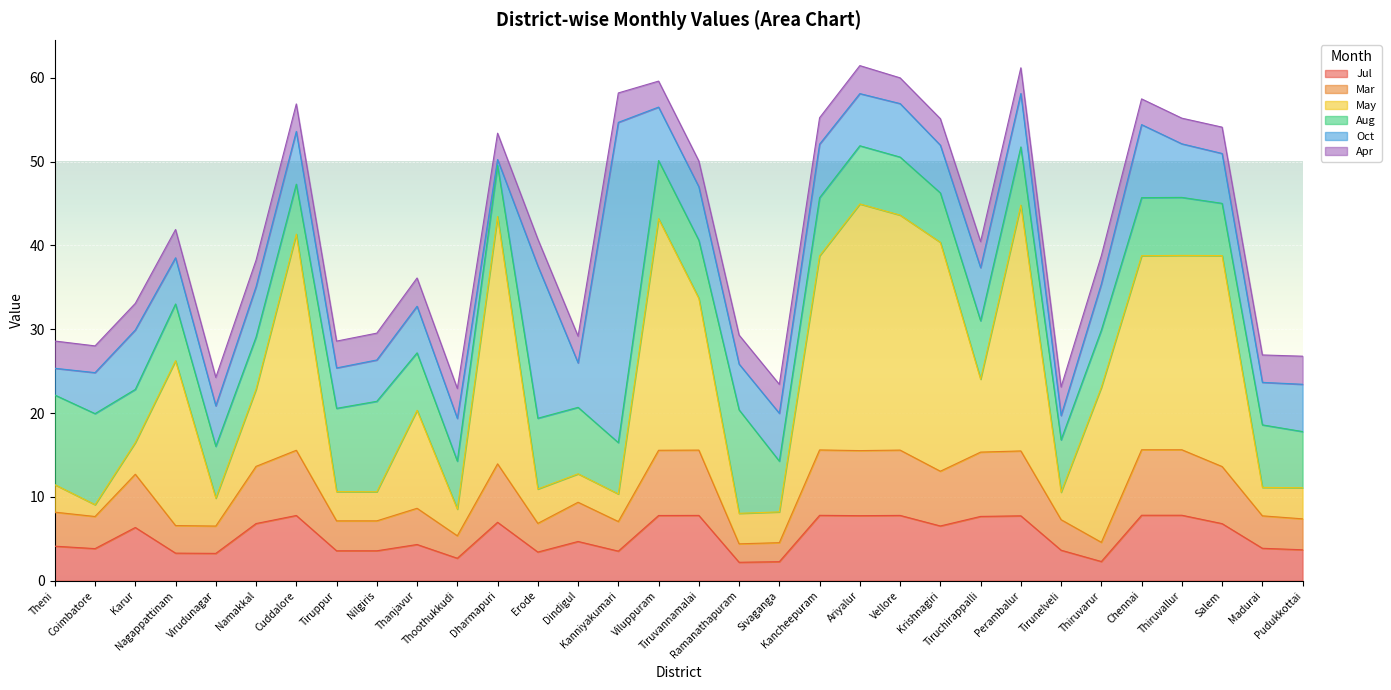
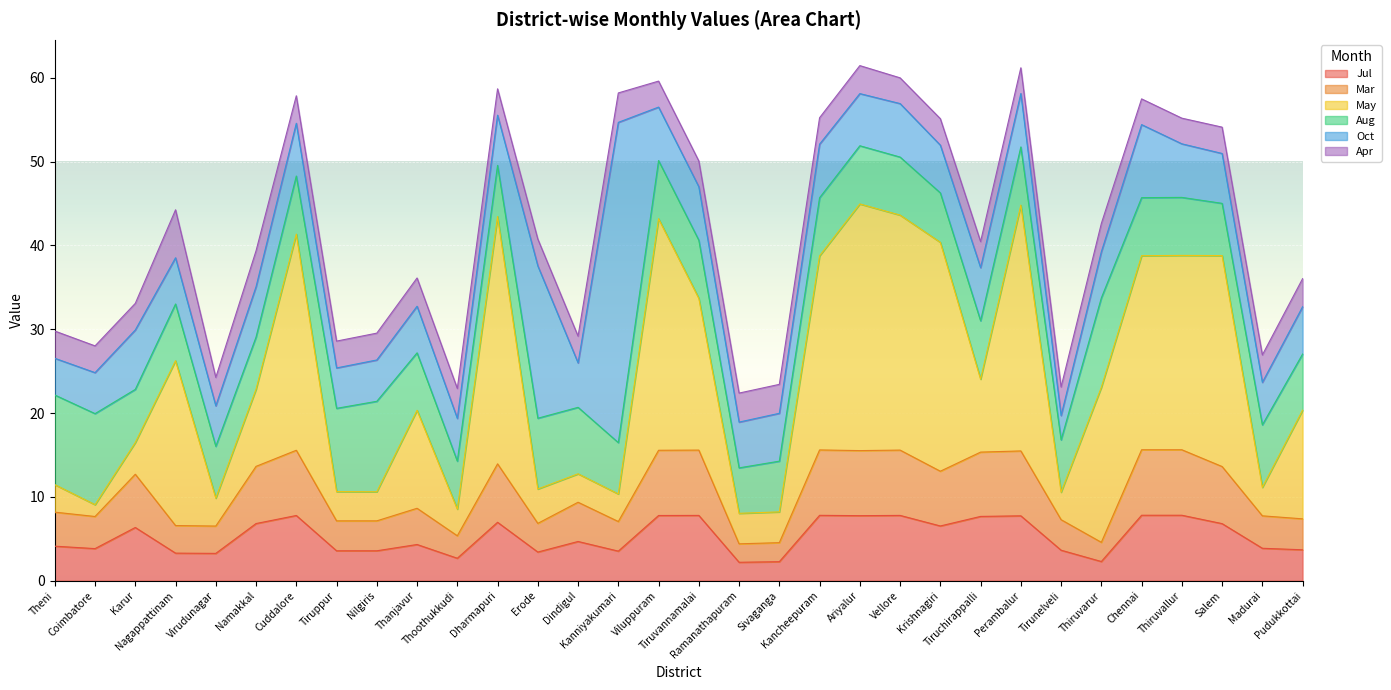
Oct, Theni: 3 -> 4
Apr, Nagappattinam: 3 -> 6
Apr, Namakkal: 3 -> 4
Aug, Cuddalore: 6 -> 7
Oct, Dharmapuri: 1 -> 6
Aug, Ramanathapuram: 12 -> 5
Aug, Thiruvarur: 7 -> 11
May, Pudukkottai: 4 -> 13
